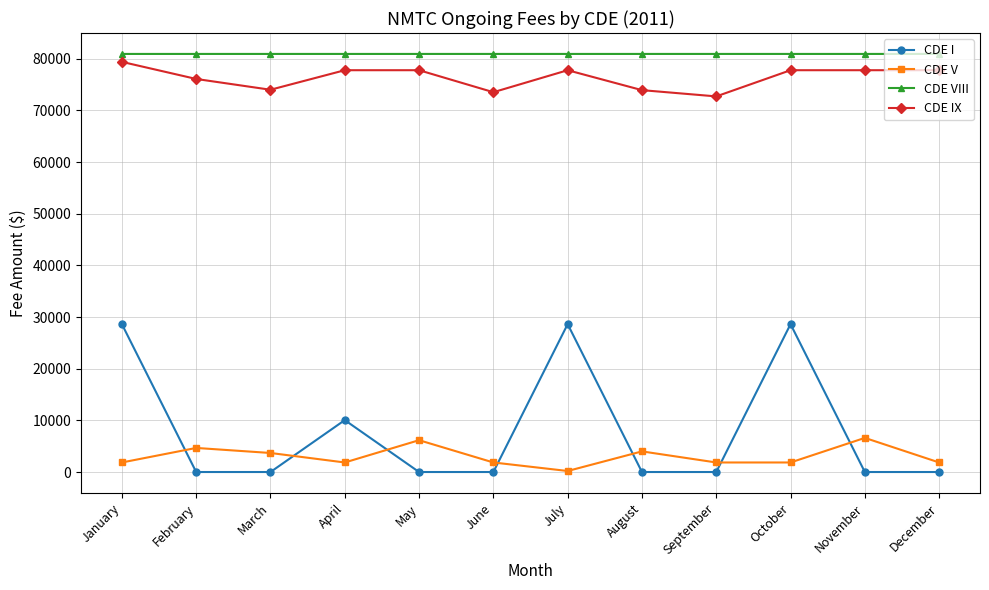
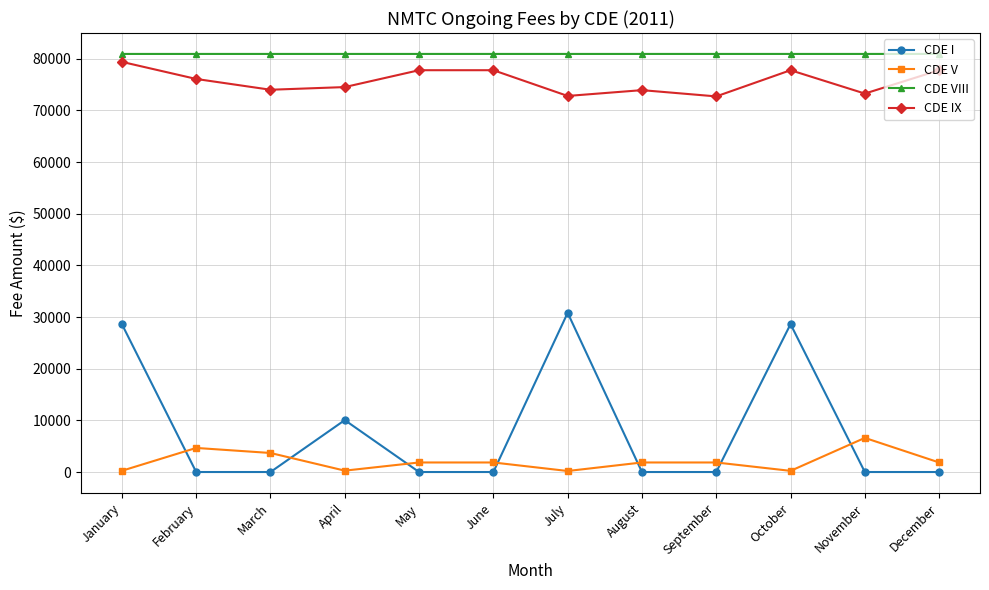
CDE V, January: 2000 -> 0
CDE V, April: 2000 -> 0
CDE IX, April: 78000 -> 75000
CDE V, May: 6000 -> 2000
CDE IX, June: 74000 -> 78000
CDE I, July: 29000 -> 31000
CDE IX, July: 78000 -> 73000
CDE V, August: 4000 -> 2000
CDE V, October: 2000 -> 0
CDE IX, November: 78000 -> 73000
